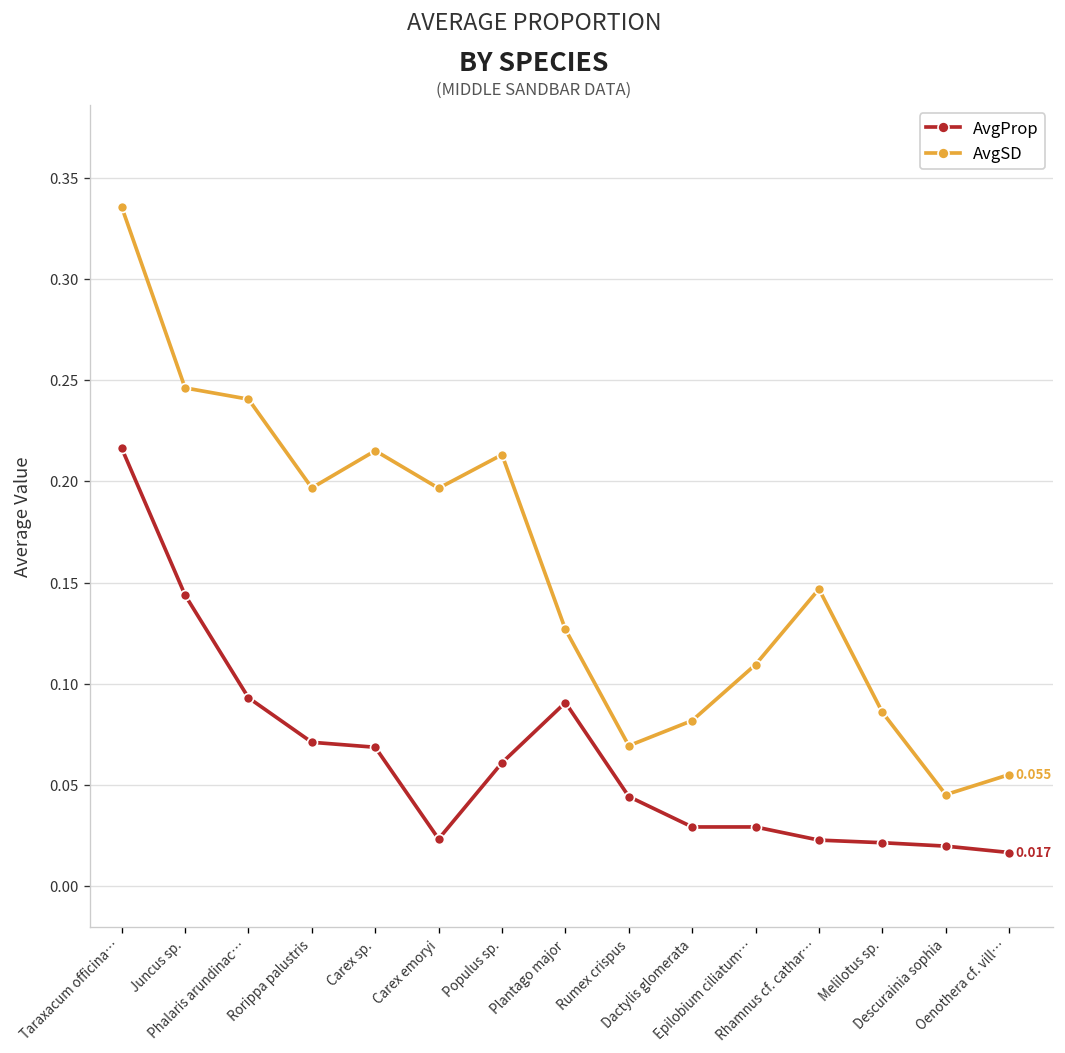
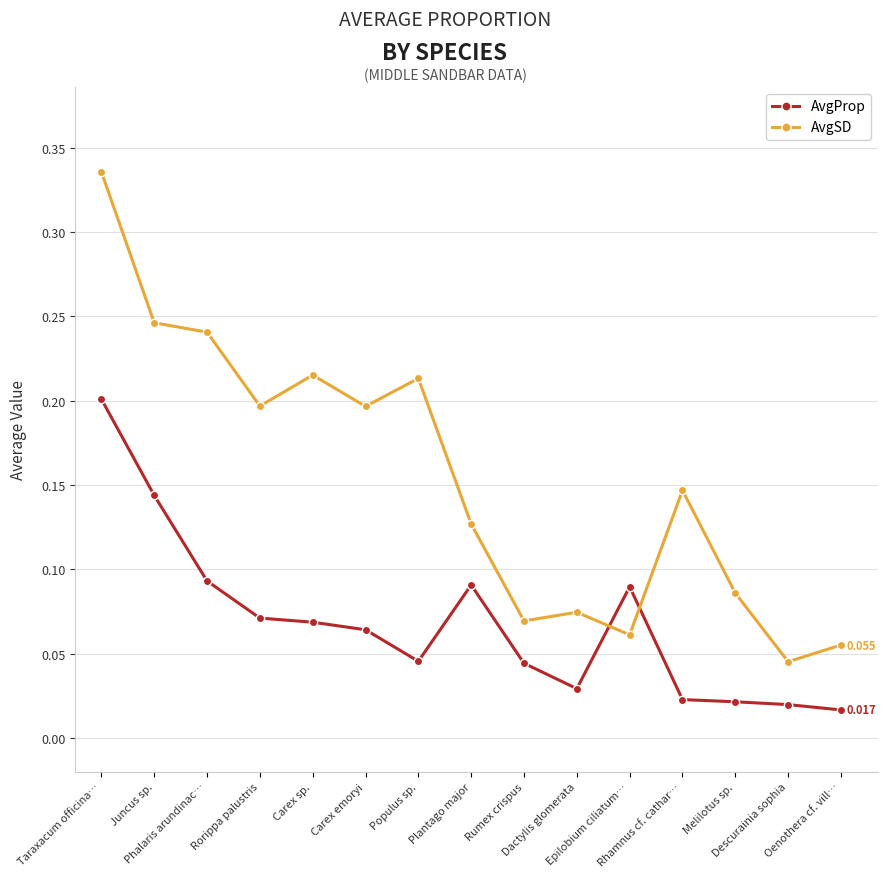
AvgProp, Taraxacum officina…: 0.216 -> 0.201
AvgProp, Carex emoryi: 0.023 -> 0.064
AvgProp, Populus sp.: 0.061 -> 0.045
AvgSD, Dactylis glomerata: 0.082 -> 0.075
AvgProp, Epilobium ciliatum…: 0.029 -> 0.090
AvgSD, Epilobium ciliatum…: 0.109 -> 0.061
